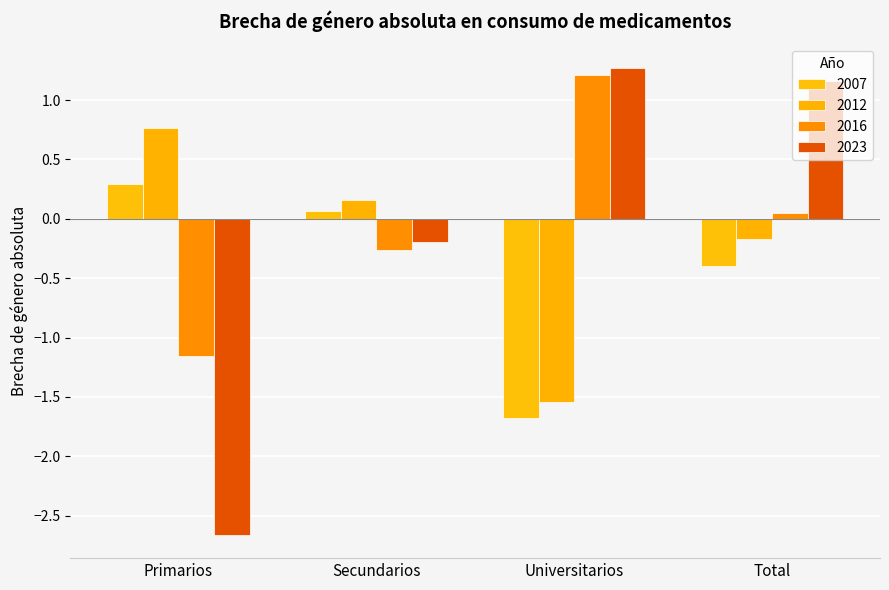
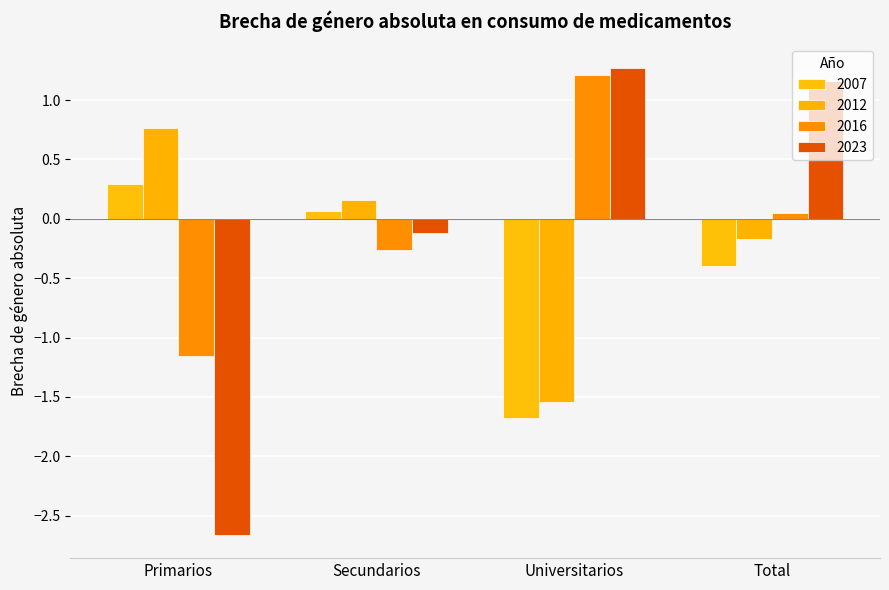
2023, Secundarios: -0.19 -> -0.12
